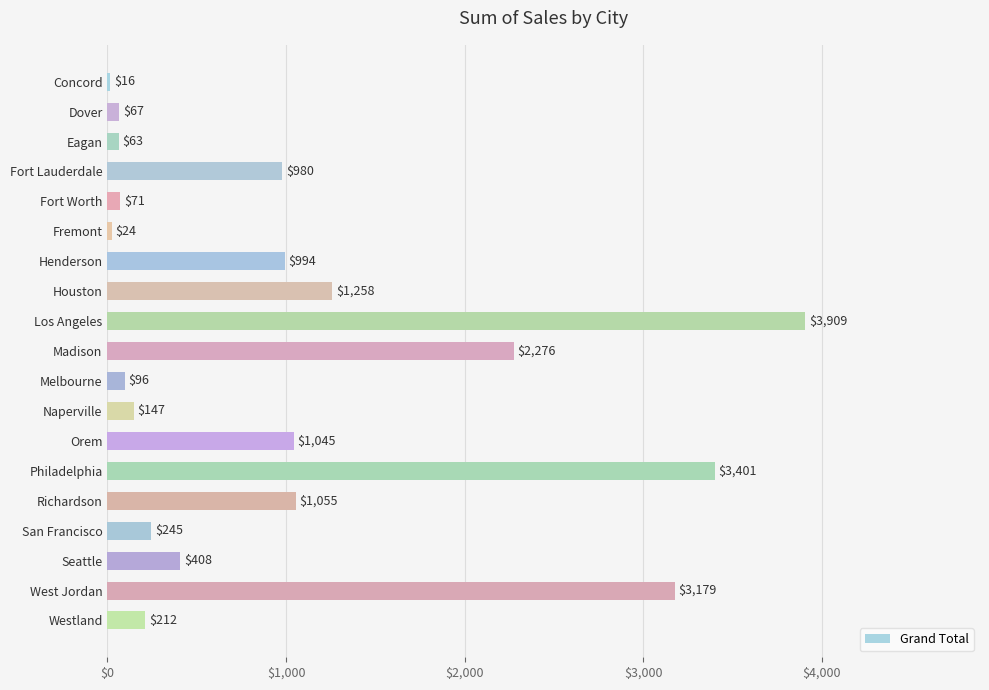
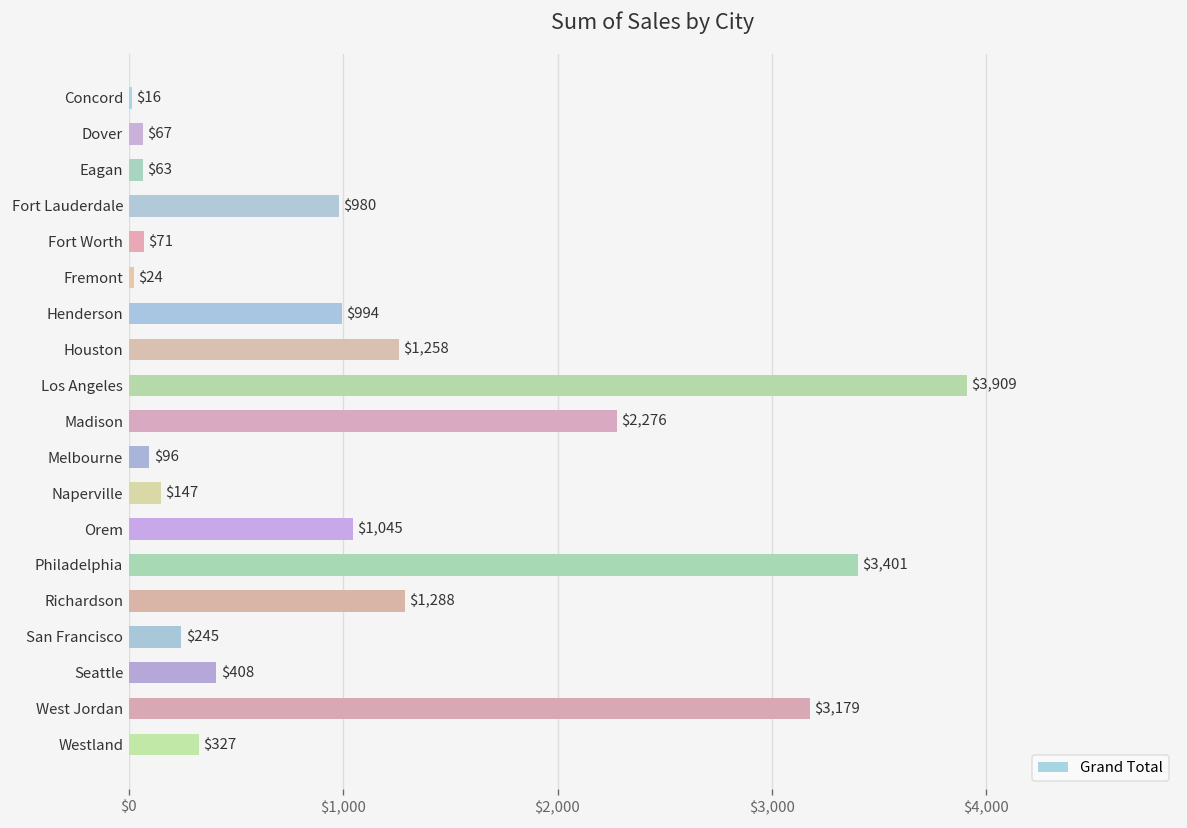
Richardson: $1,055 -> $1,288
Westland: $212 -> $327
